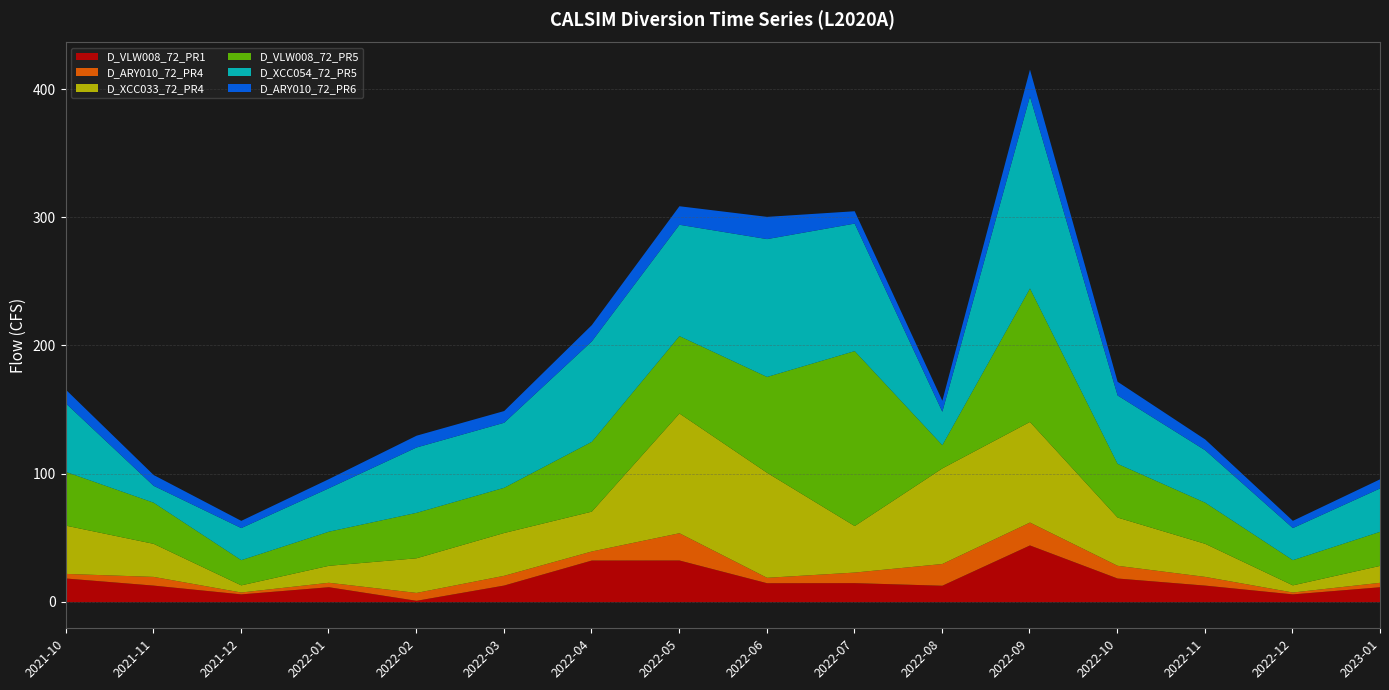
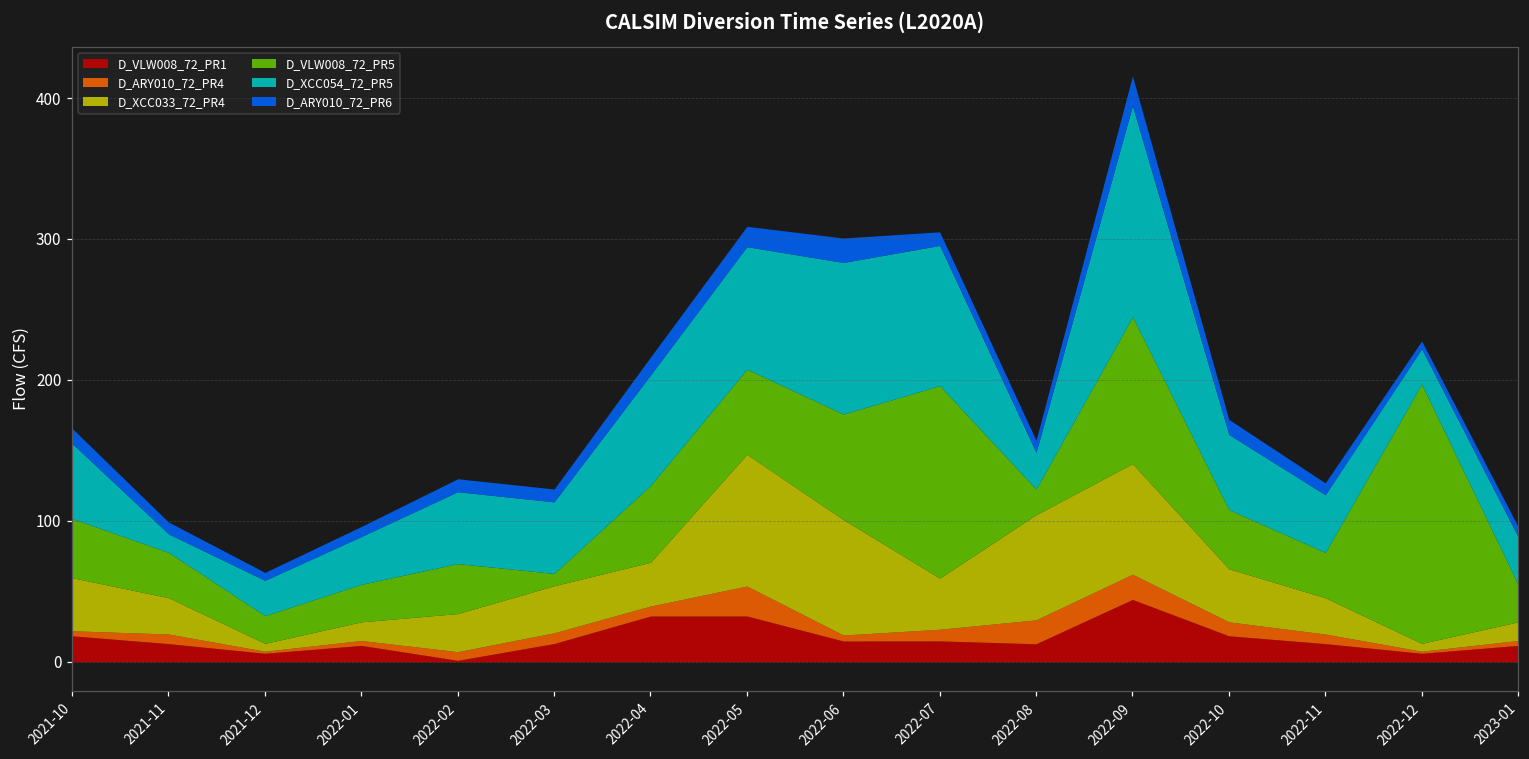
D_VLW008_72_PR5, 2022-03: 35 -> 9
D_VLW008_72_PR5, 2022-12: 20 -> 184
